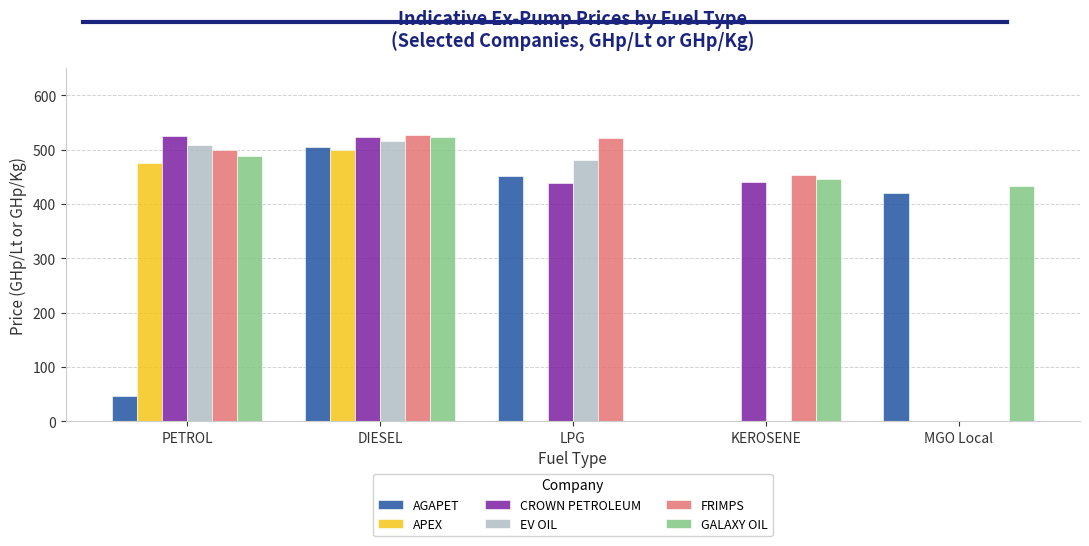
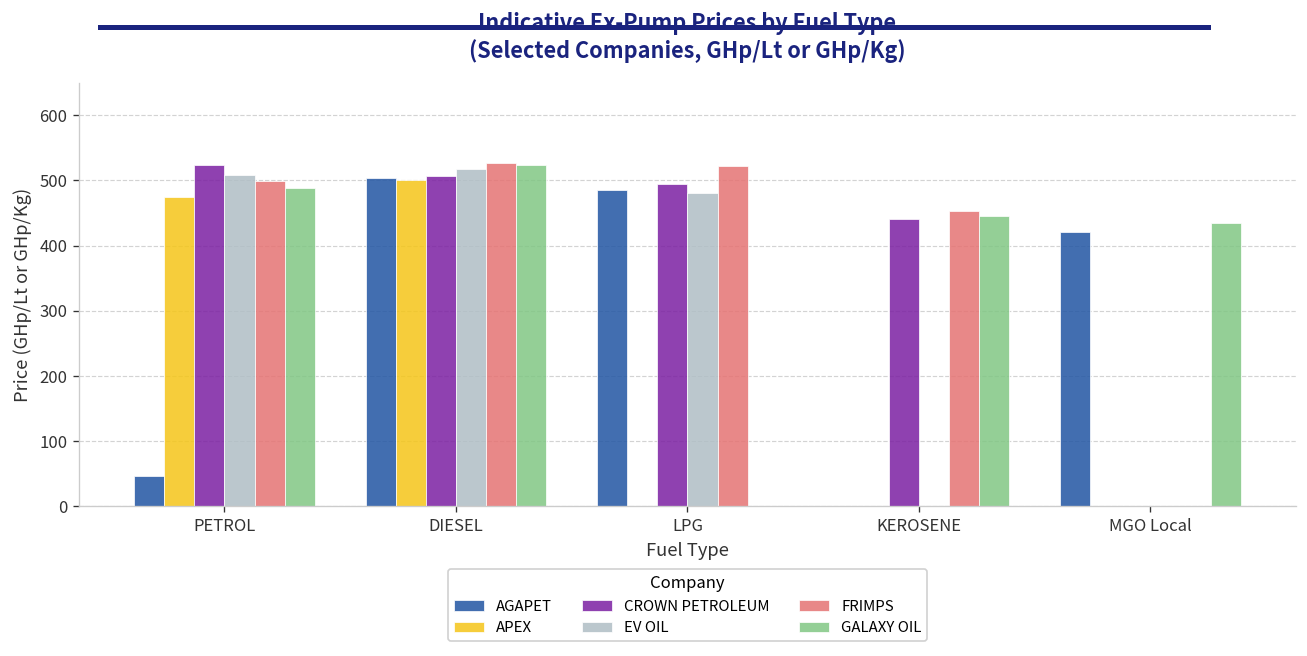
CROWN PETROLEUM, DIESEL: 520 -> 510
AGAPET, LPG: 450 -> 490
CROWN PETROLEUM, LPG: 440 -> 490
